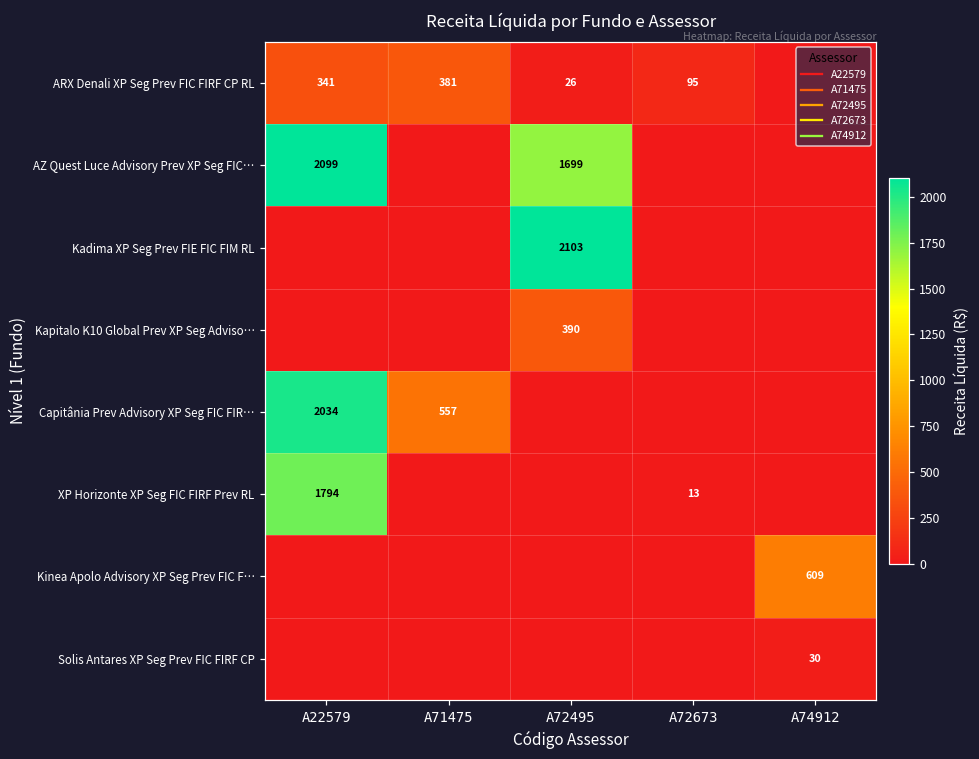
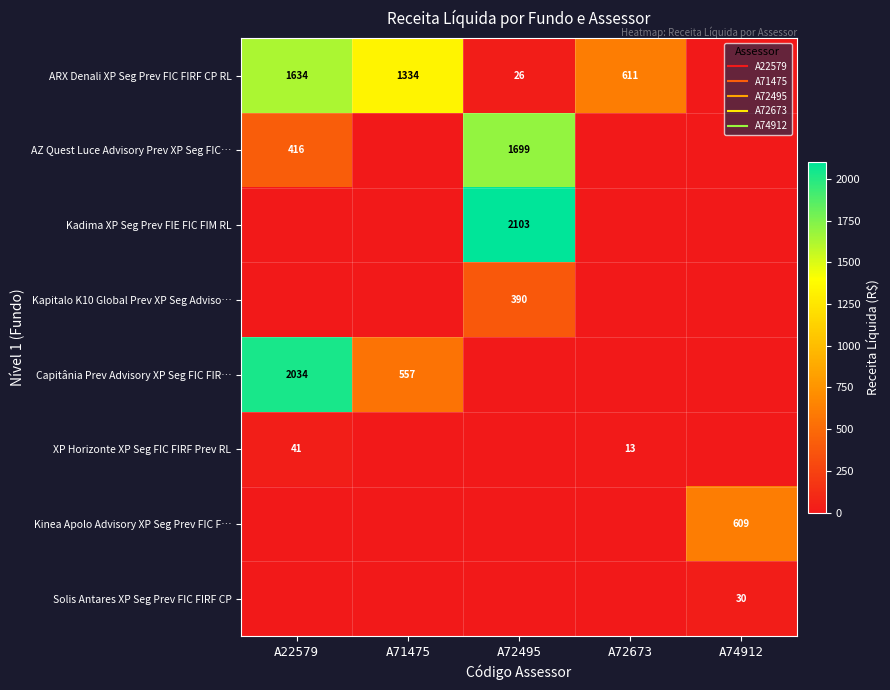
ARX Denali XP Seg Prev FIC FIRF CP RL, A22579: 341 -> 1634
ARX Denali XP Seg Prev FIC FIRF CP RL, A71475: 381 -> 1334
ARX Denali XP Seg Prev FIC FIRF CP RL, A72673: 95 -> 611
AZ Quest Luce Advisory Prev XP Seg FIC…, A22579: 2099 -> 416
XP Horizonte XP Seg FIC FIRF Prev RL, A22579: 1794 -> 41
